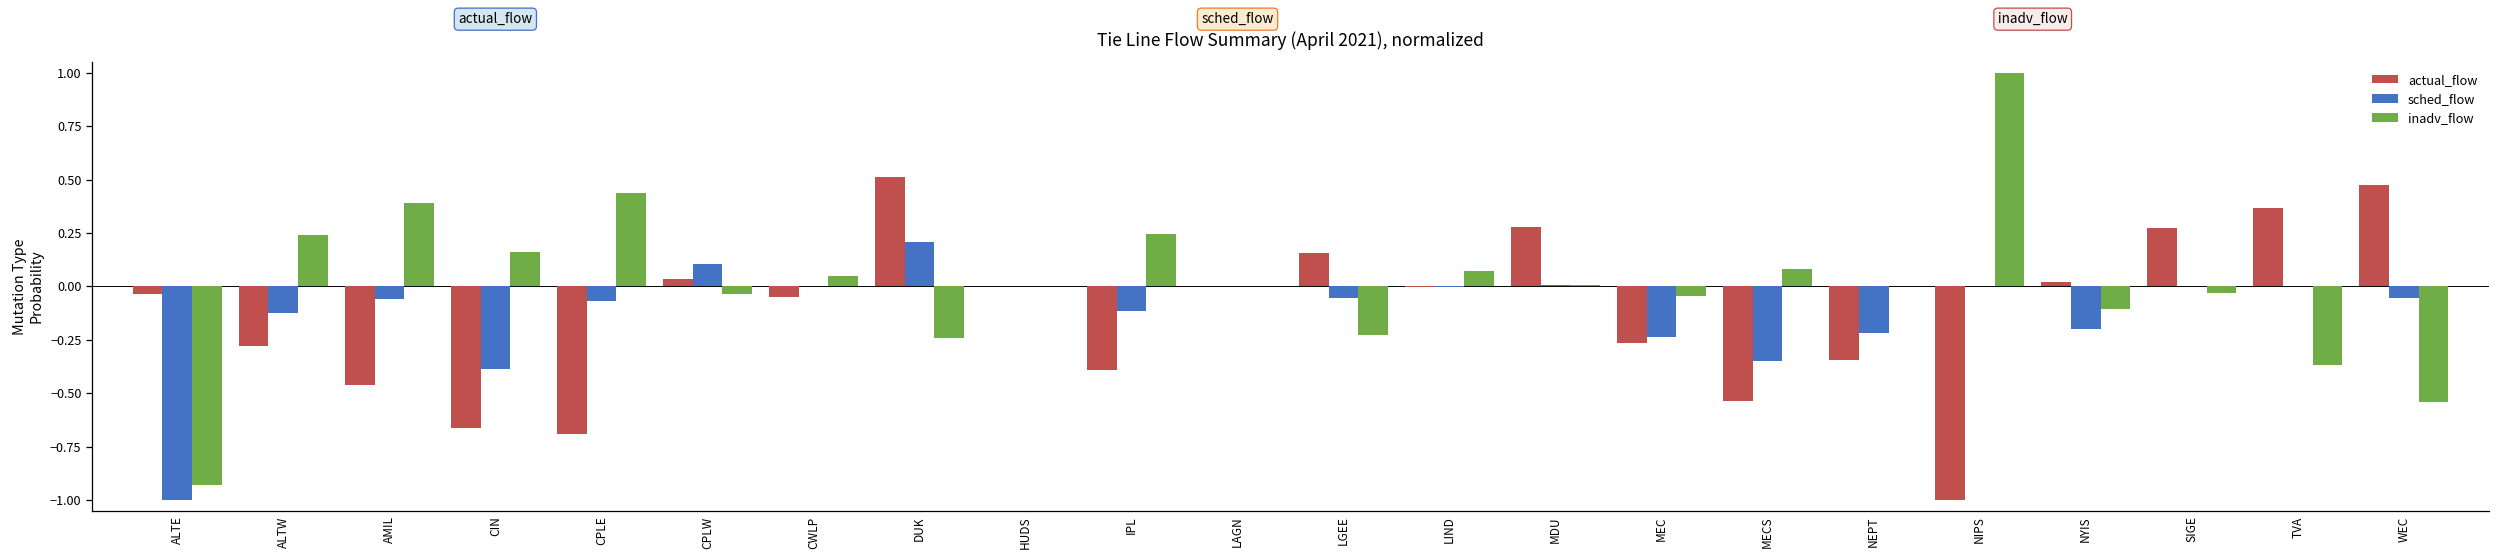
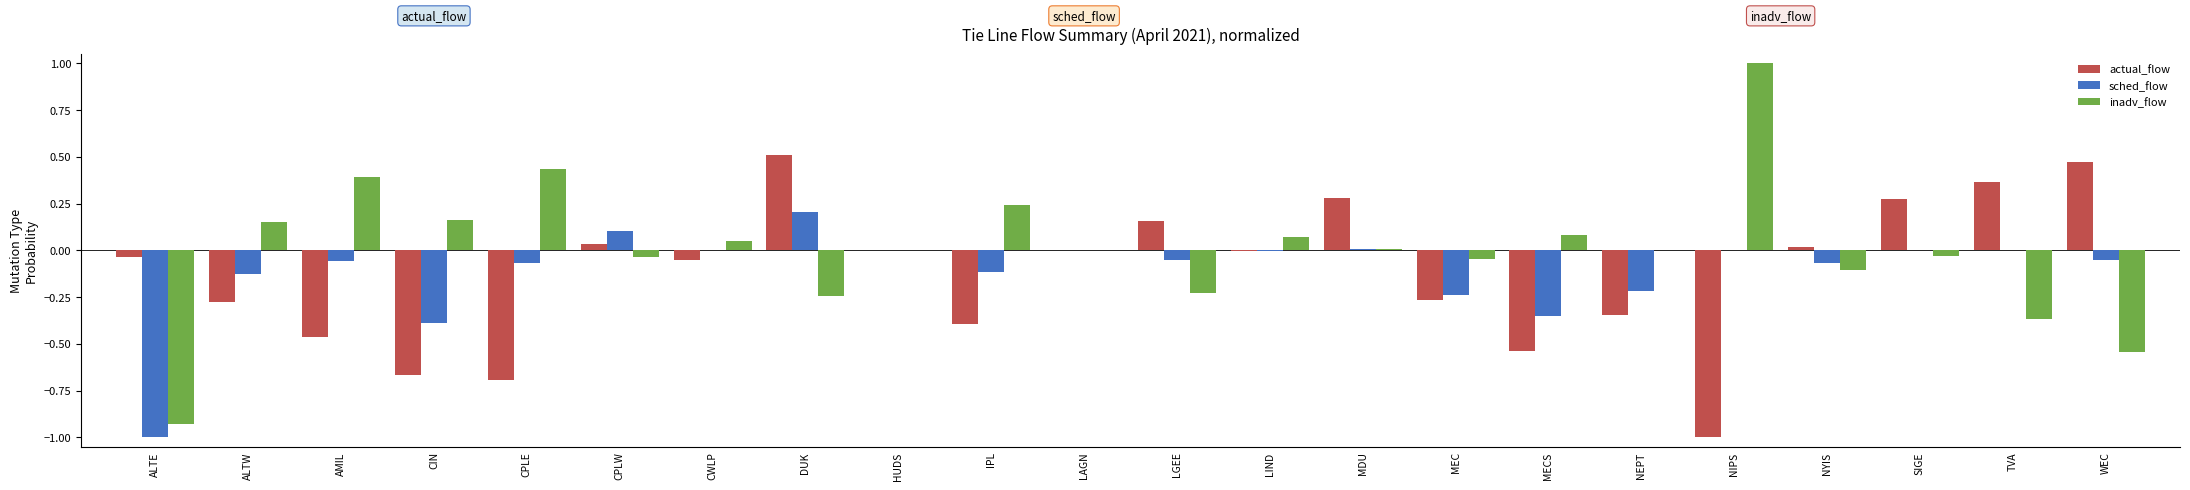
inadv_flow, ALTW: 0.24 -> 0.15
sched_flow, NYIS: -0.20 -> -0.07
